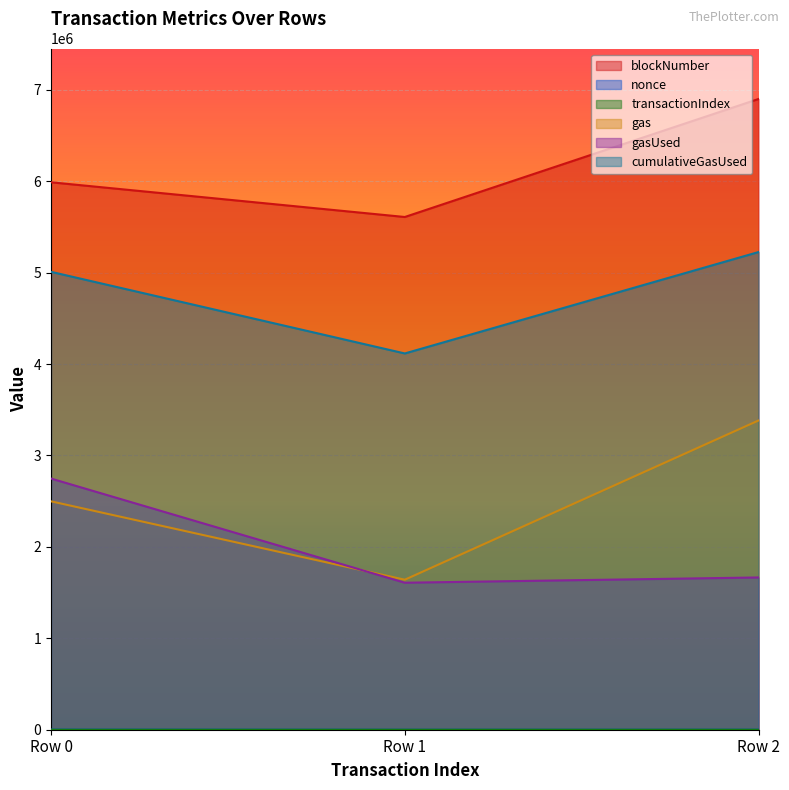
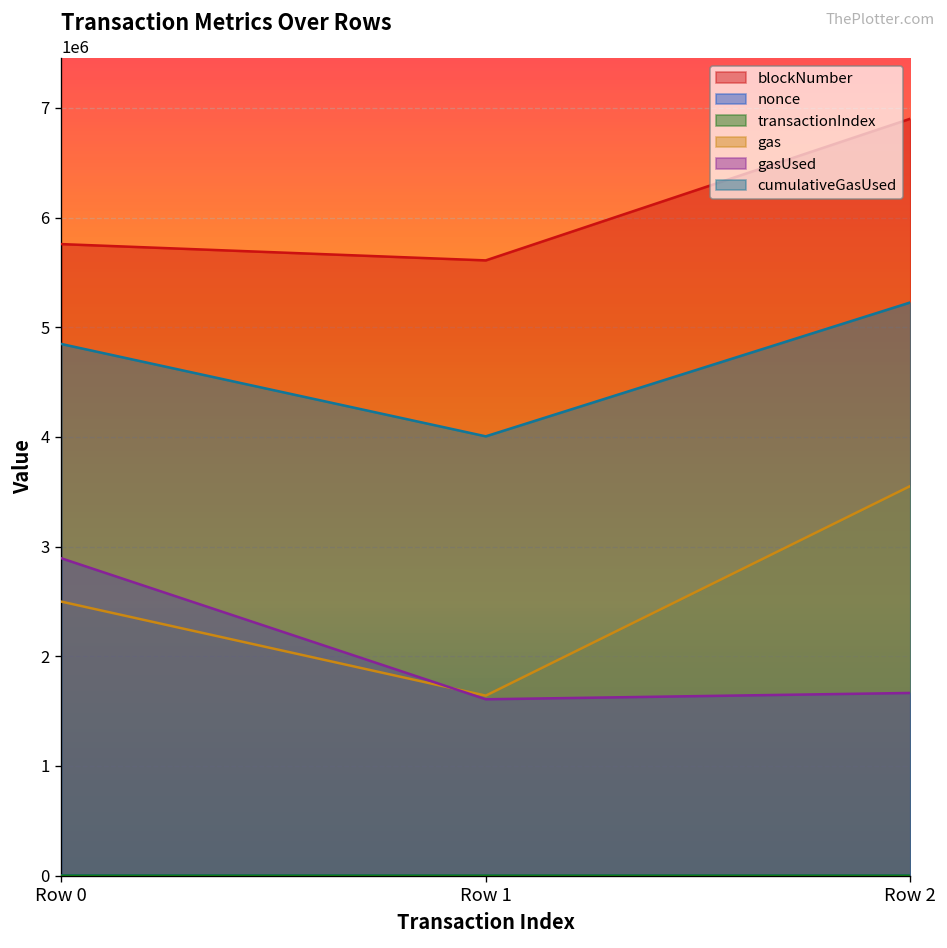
blockNumber, Row 0: 6000000 -> 5800000
gasUsed, Row 0: 2700000 -> 2900000
cumulativeGasUsed, Row 0: 5000000 -> 4800000
cumulativeGasUsed, Row 1: 4100000 -> 4000000
gas, Row 2: 3400000 -> 3600000
